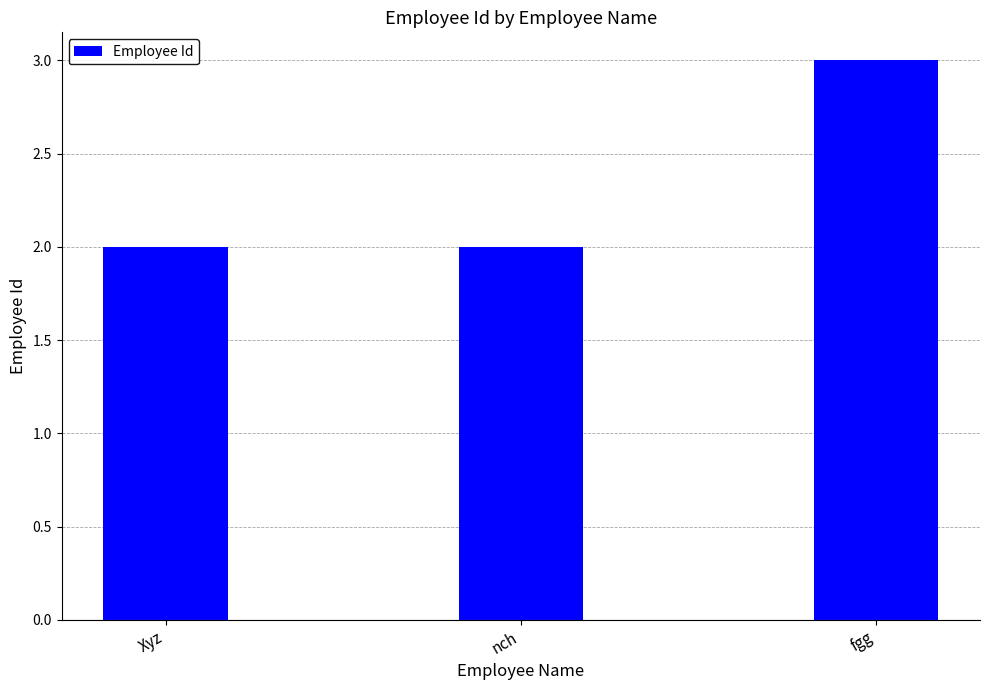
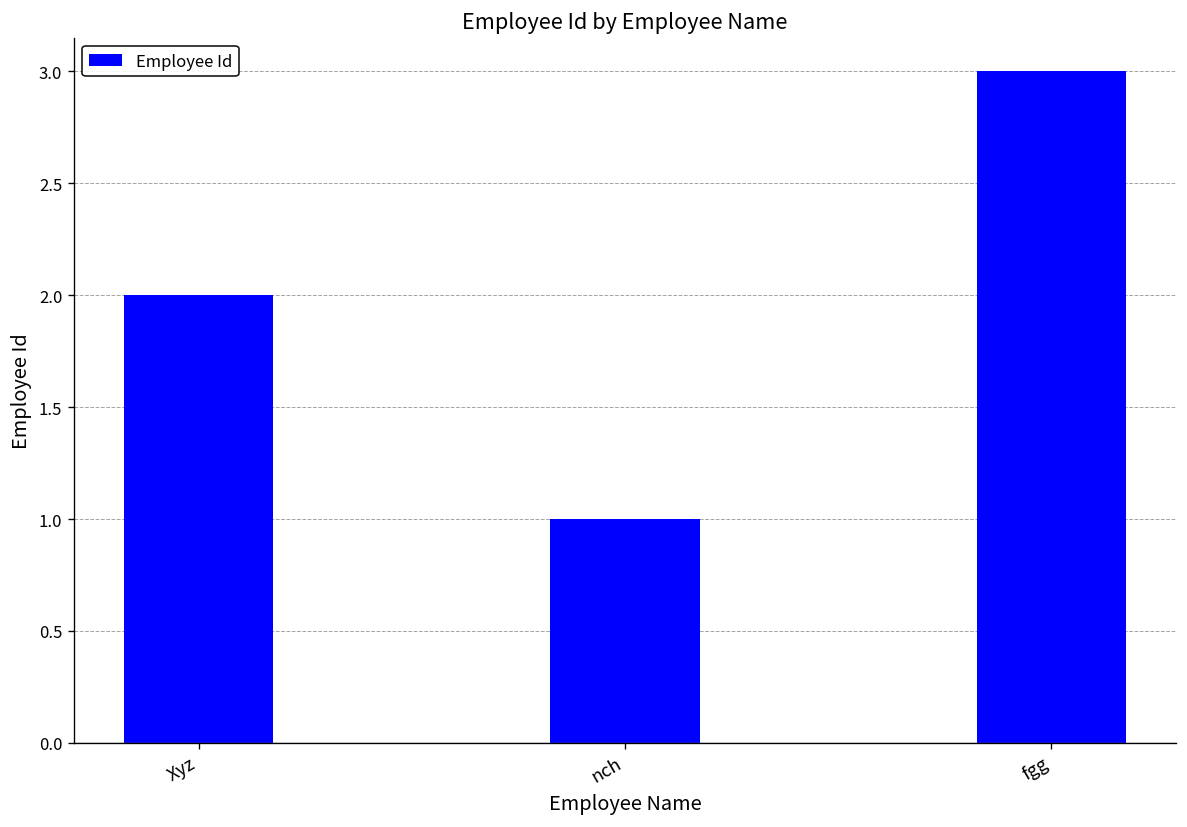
nch: 2 -> 1
